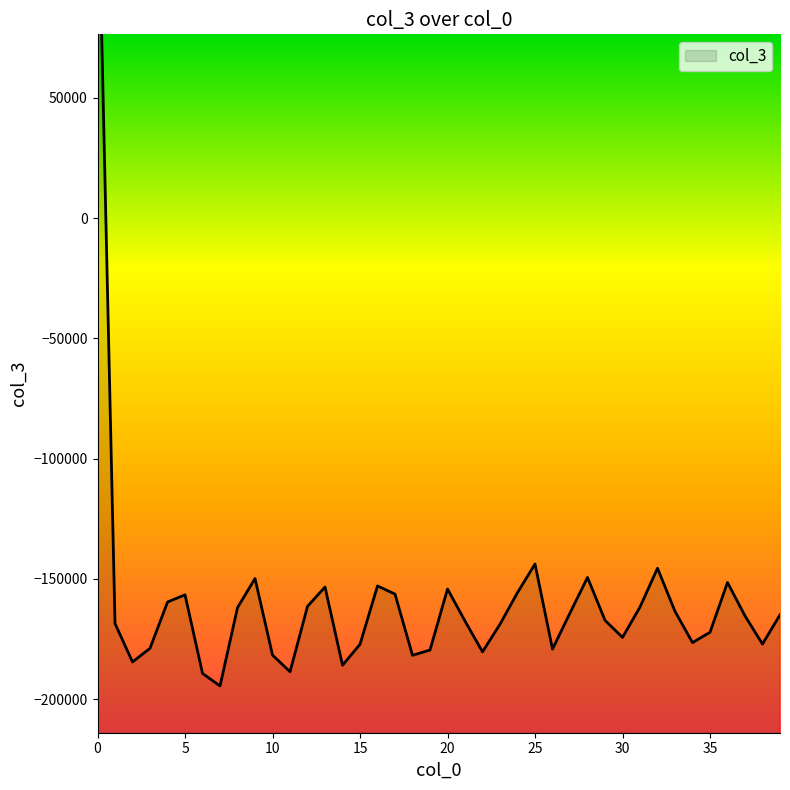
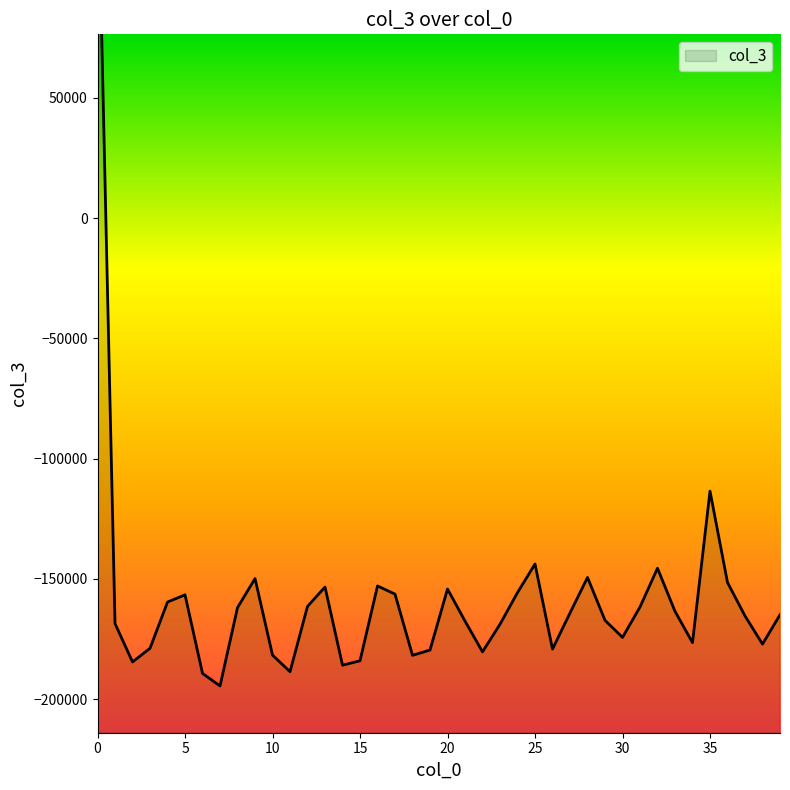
15: -177000 -> -184000
35: -172000 -> -114000
